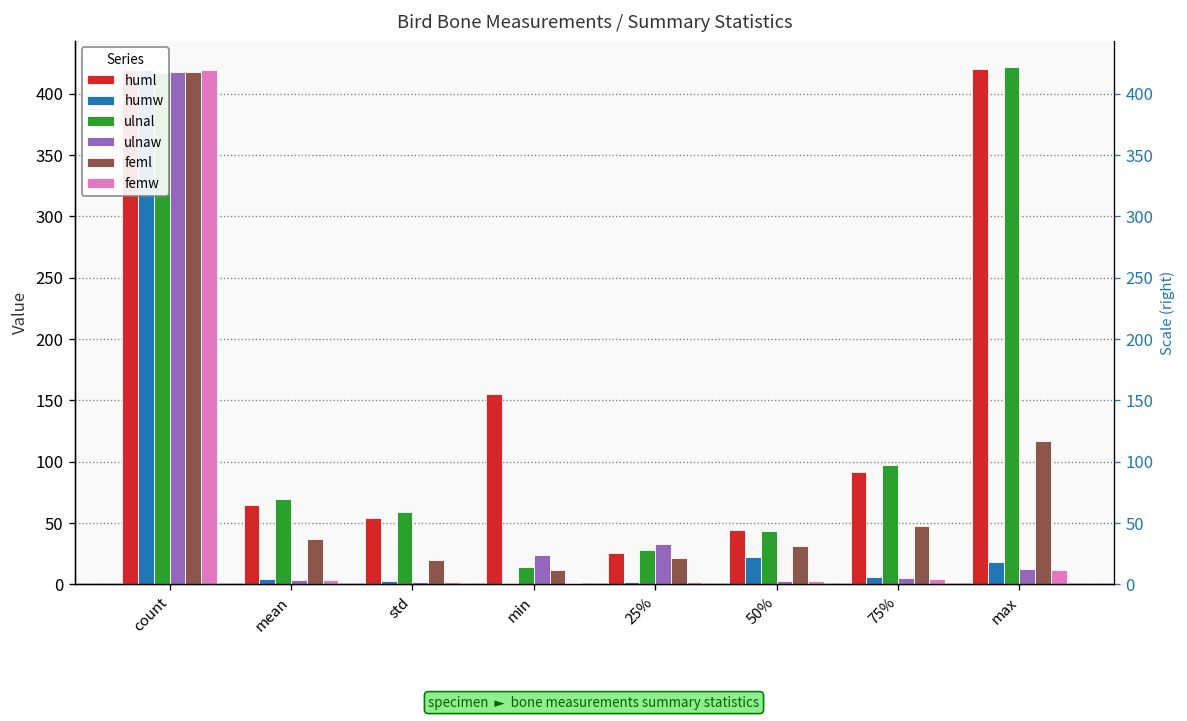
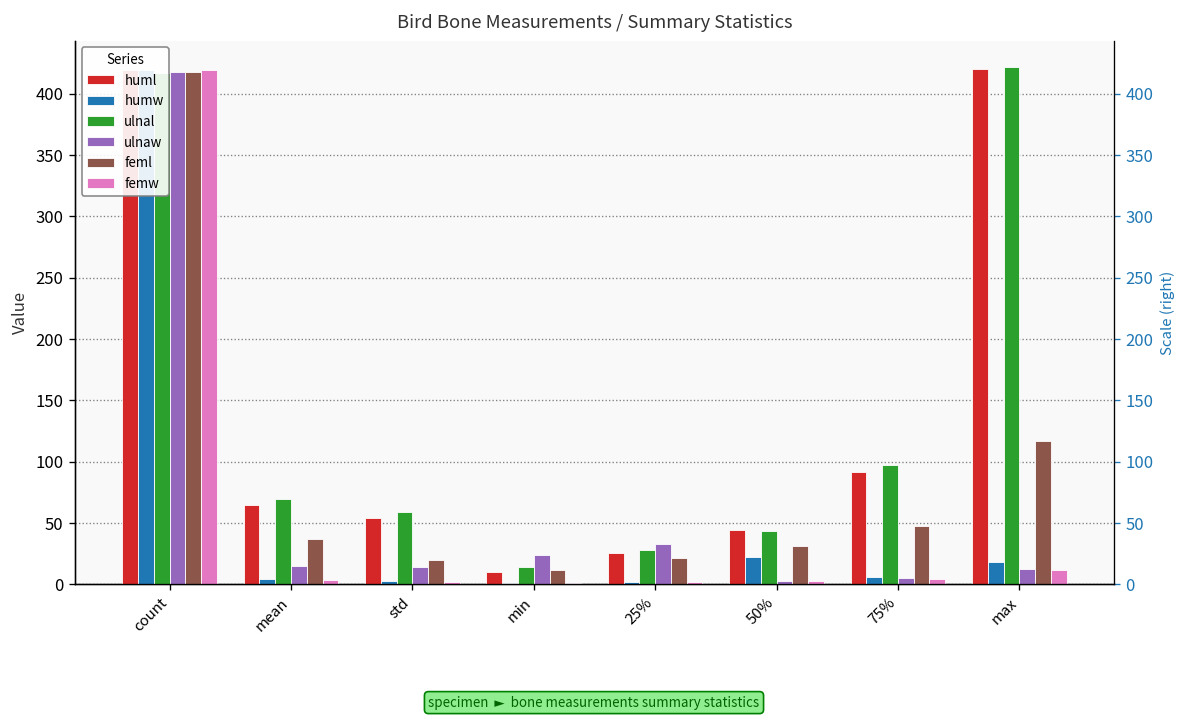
ulnaw, mean: 4 -> 15
ulnaw, std: 2 -> 14
huml, min: 155 -> 10
